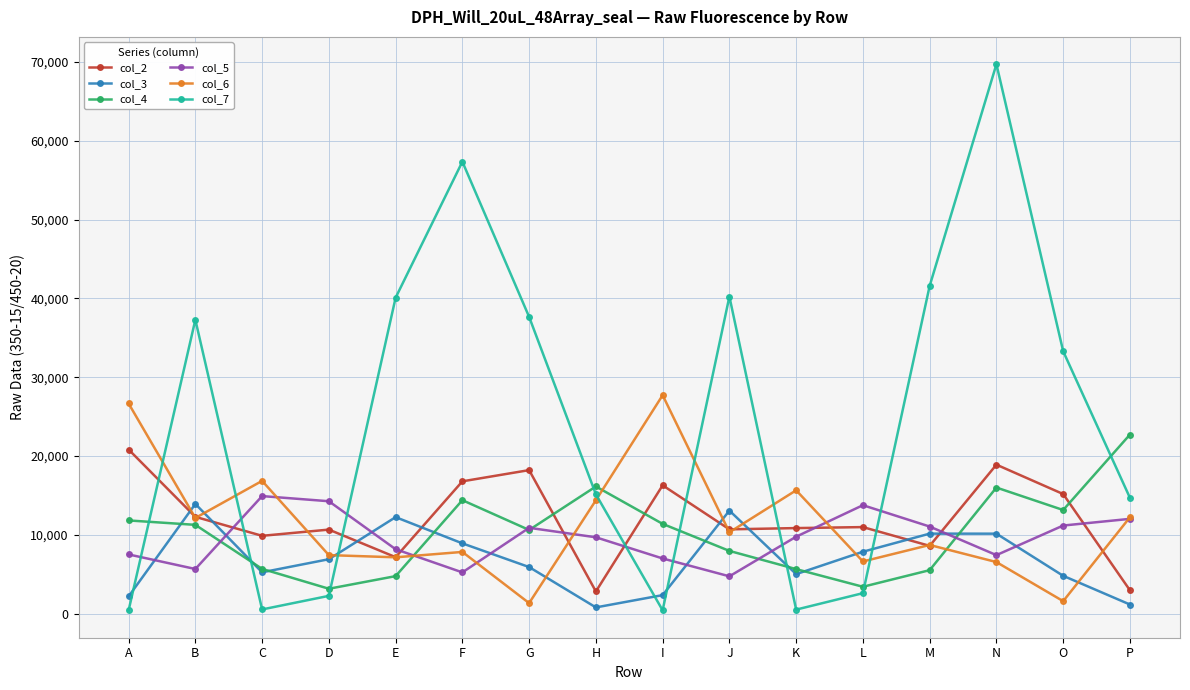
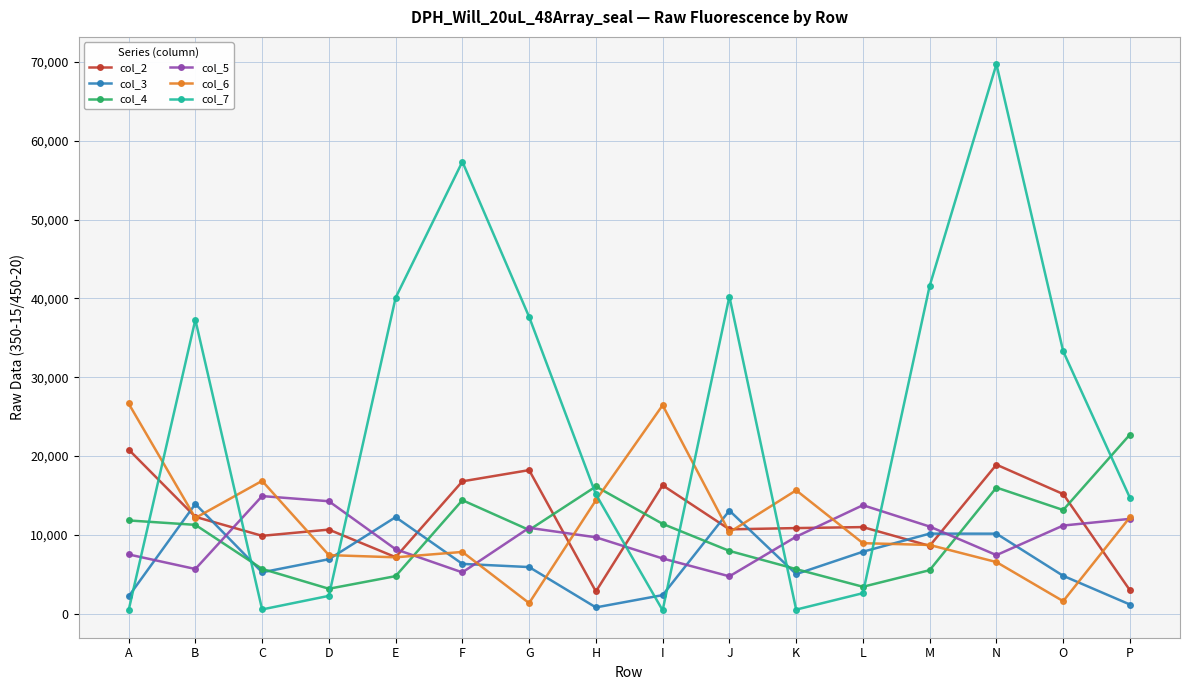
col_3, F: 9,000 -> 6,000
col_6, I: 28,000 -> 26,000
col_6, L: 7,000 -> 9,000
